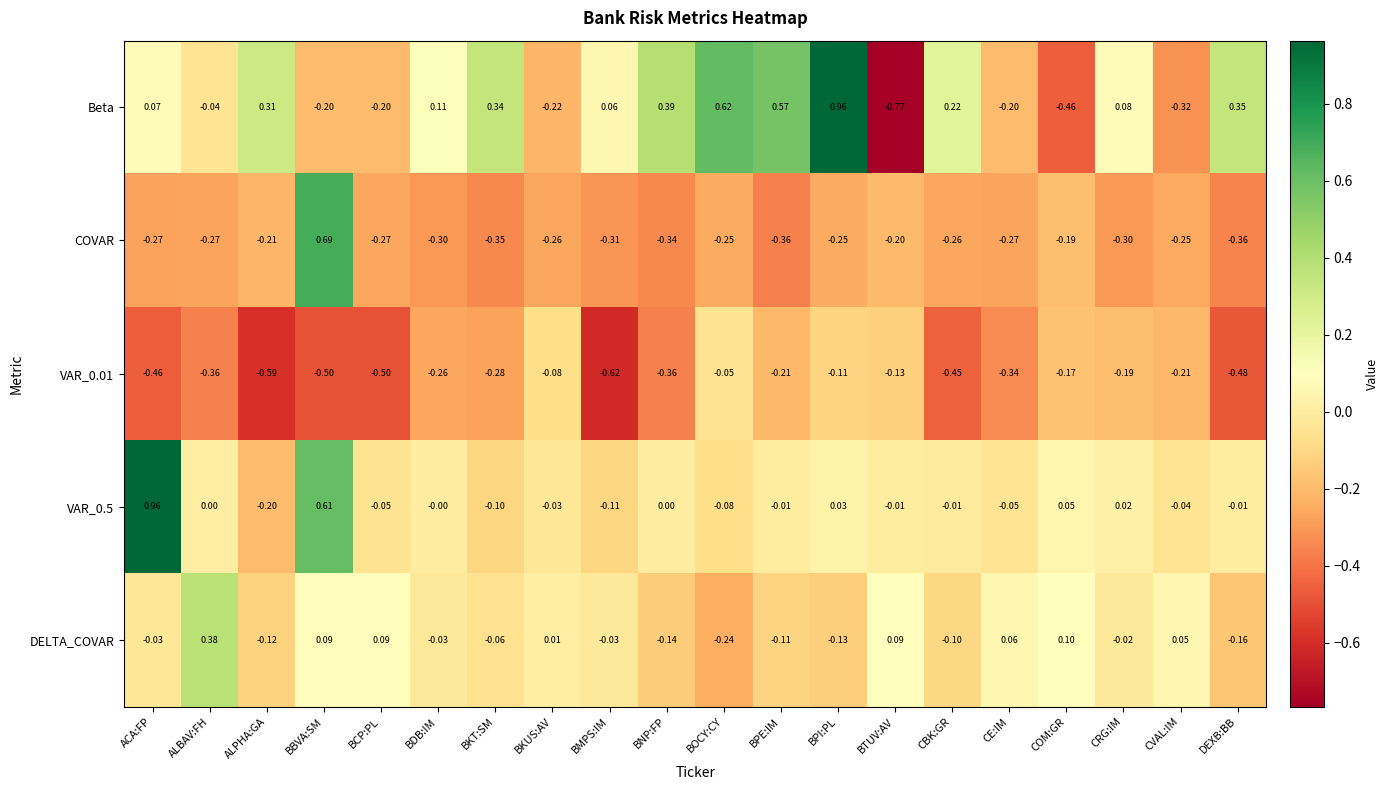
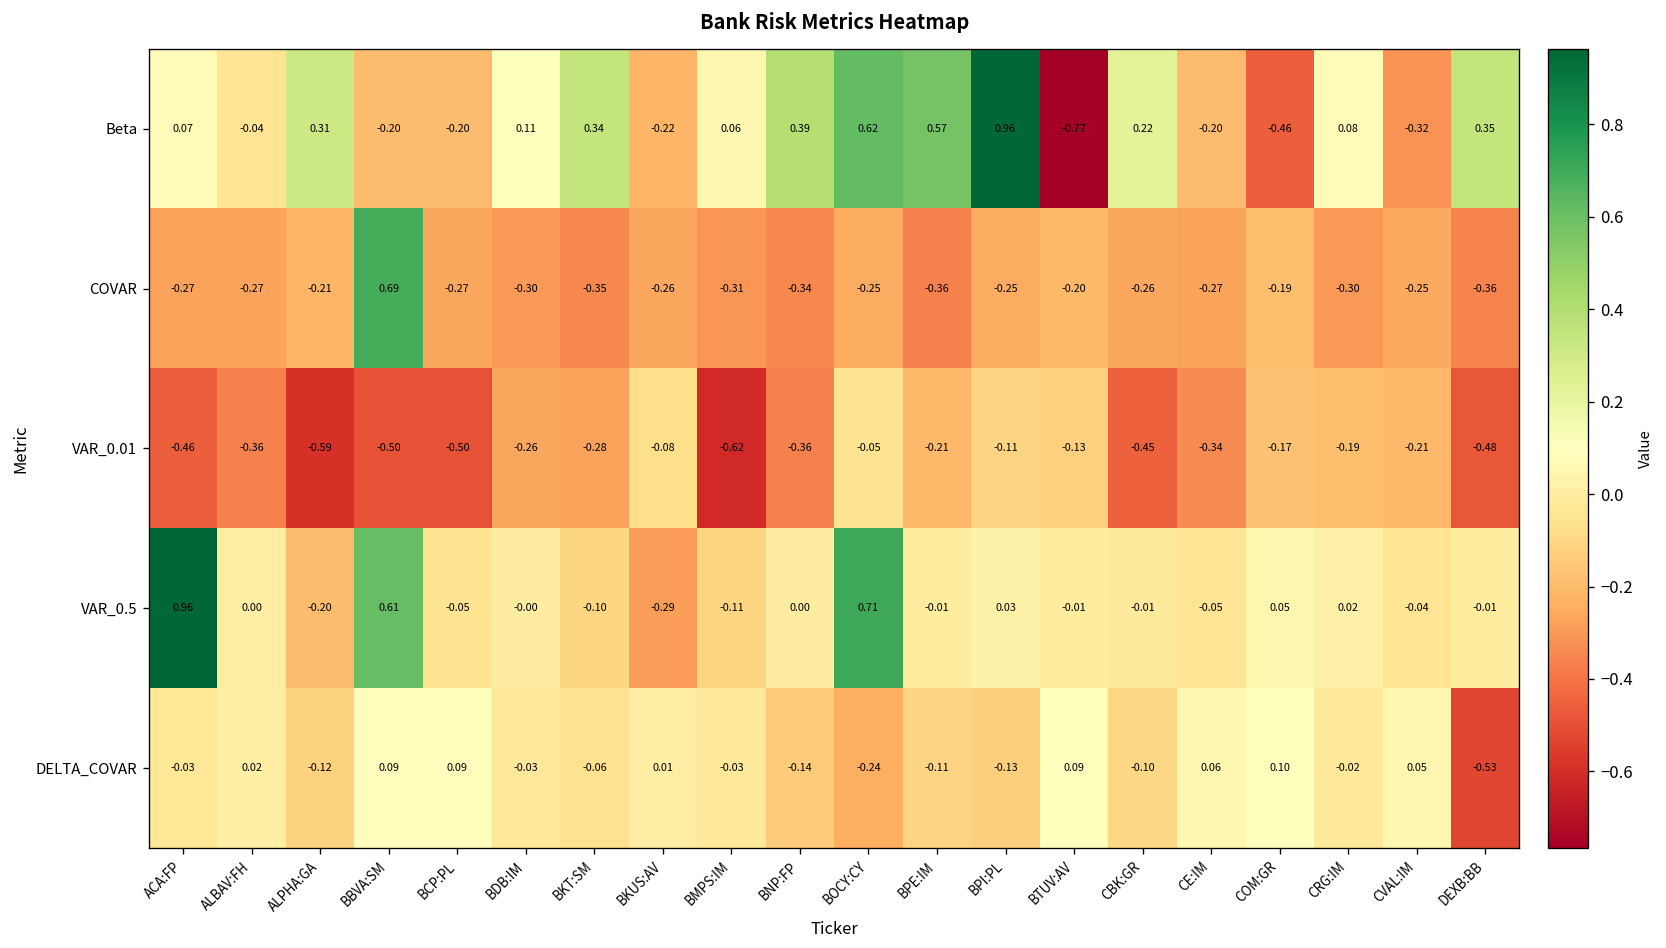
VAR_0.5, BKUS:AV: -0.03 -> -0.29
VAR_0.5, BOCY:CY: -0.08 -> 0.71
DELTA_COVAR, ALBAV:FH: 0.38 -> 0.02
DELTA_COVAR, DEXB:BB: -0.16 -> -0.53
